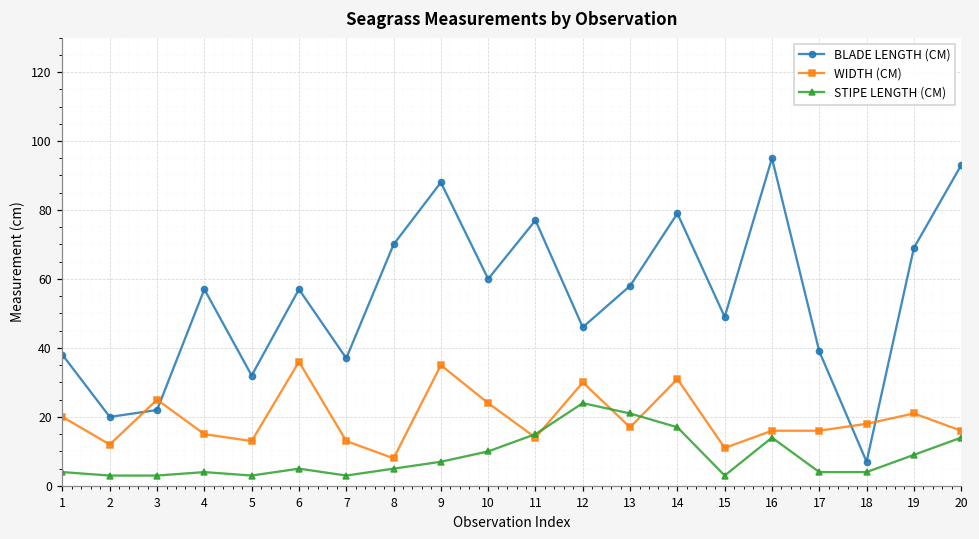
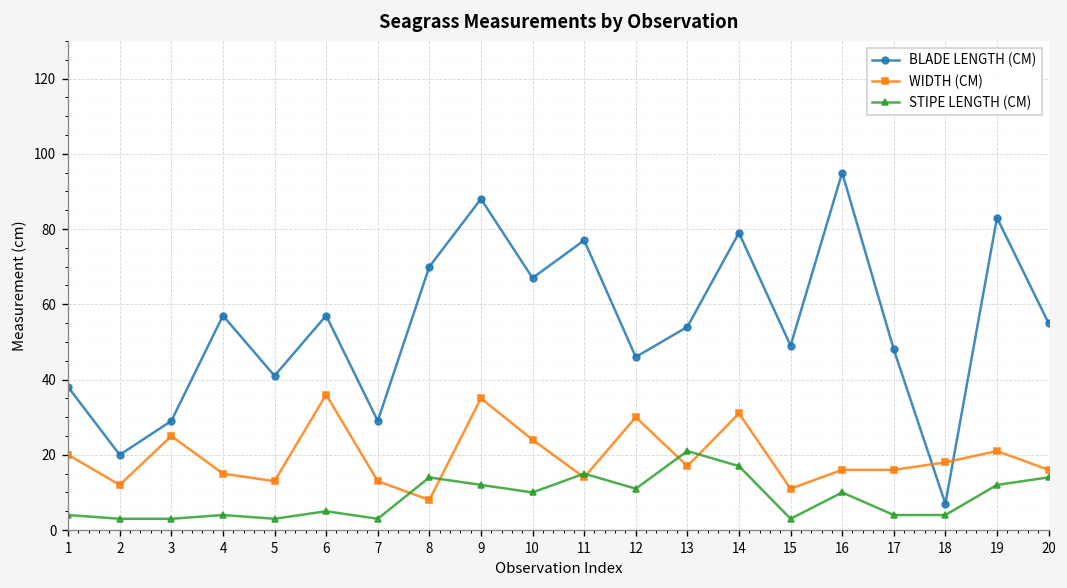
BLADE LENGTH (CM), 3: 22 -> 29
BLADE LENGTH (CM), 5: 32 -> 41
BLADE LENGTH (CM), 7: 37 -> 29
STIPE LENGTH (CM), 8: 5 -> 14
STIPE LENGTH (CM), 9: 7 -> 12
BLADE LENGTH (CM), 10: 60 -> 67
STIPE LENGTH (CM), 12: 24 -> 11
BLADE LENGTH (CM), 13: 58 -> 54
STIPE LENGTH (CM), 16: 14 -> 10
BLADE LENGTH (CM), 17: 39 -> 48
BLADE LENGTH (CM), 19: 69 -> 83
STIPE LENGTH (CM), 19: 9 -> 12
BLADE LENGTH (CM), 20: 93 -> 55
